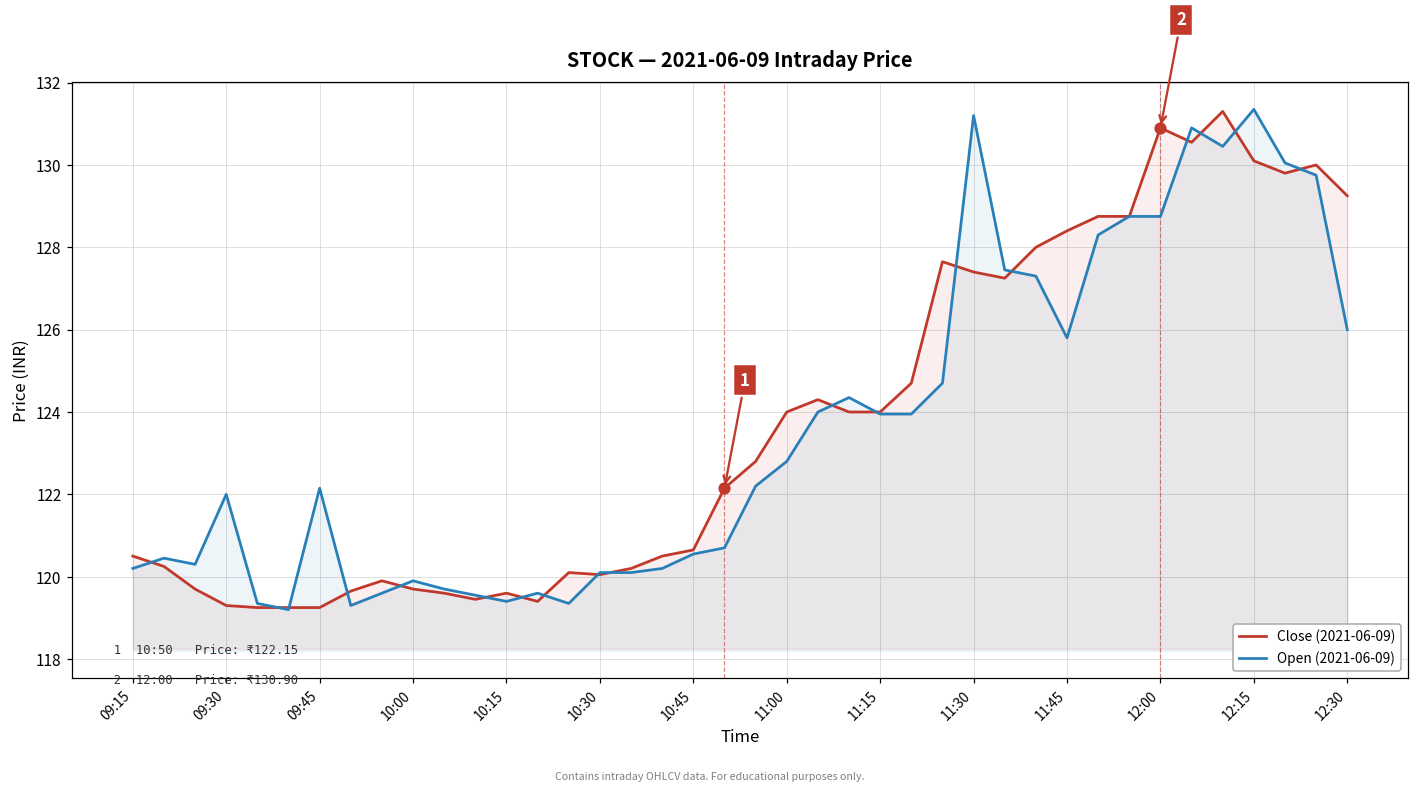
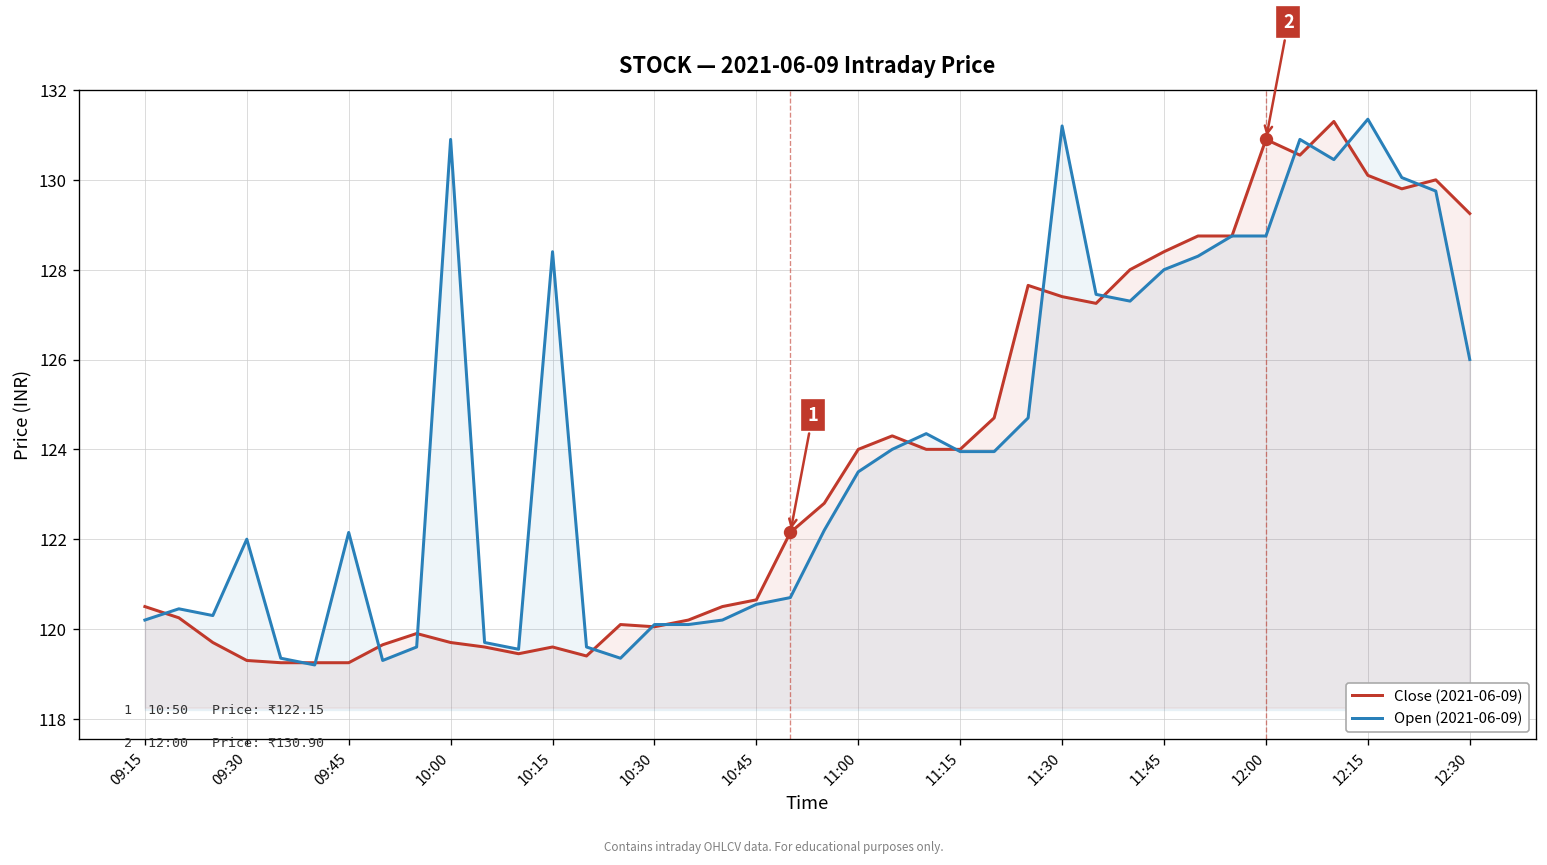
Open (2021-06-09), 10:00: 119.9 -> 130.9
Open (2021-06-09), 10:15: 119.4 -> 128.4
Open (2021-06-09), 11:00: 122.8 -> 123.5
Open (2021-06-09), 11:45: 125.8 -> 128.0
